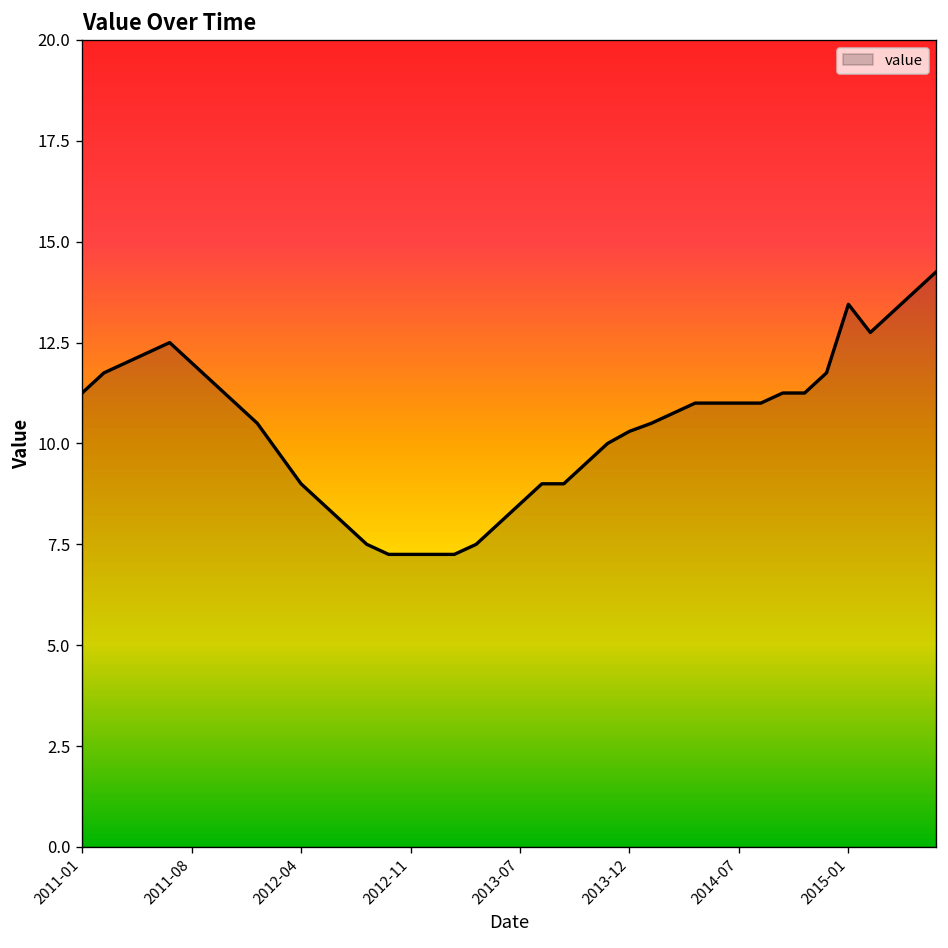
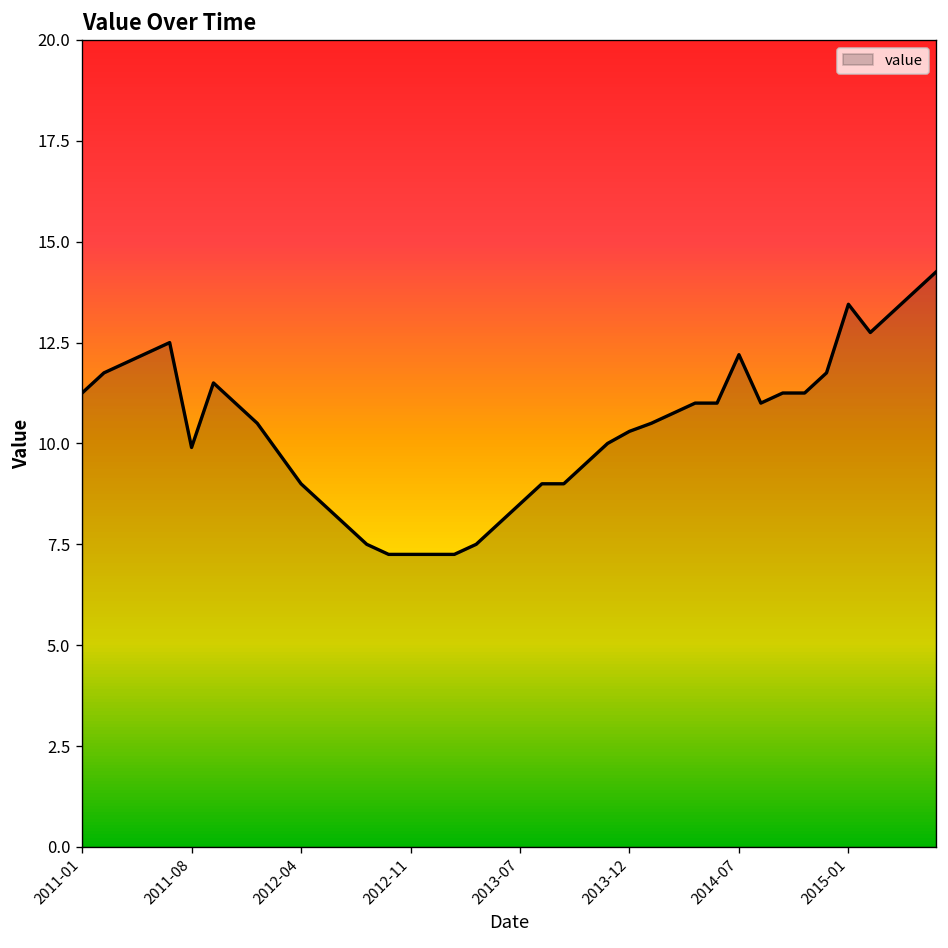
2011-08: 12.0 -> 9.9
2014-07: 11.0 -> 12.2
